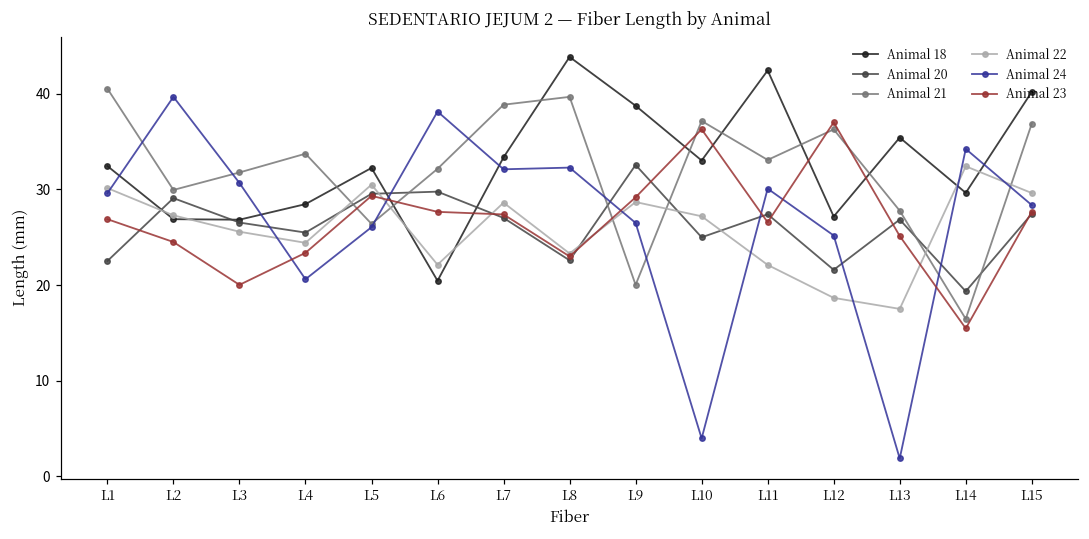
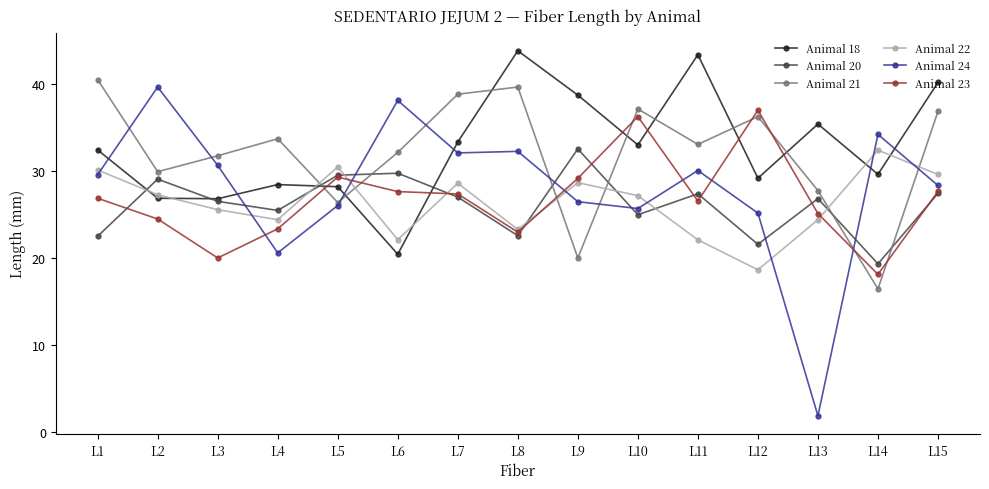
Animal 18, L5: 32 -> 28
Animal 24, L10: 4 -> 26
Animal 18, L11: 42 -> 43
Animal 18, L12: 27 -> 29
Animal 22, L13: 18 -> 24
Animal 23, L14: 15 -> 18
